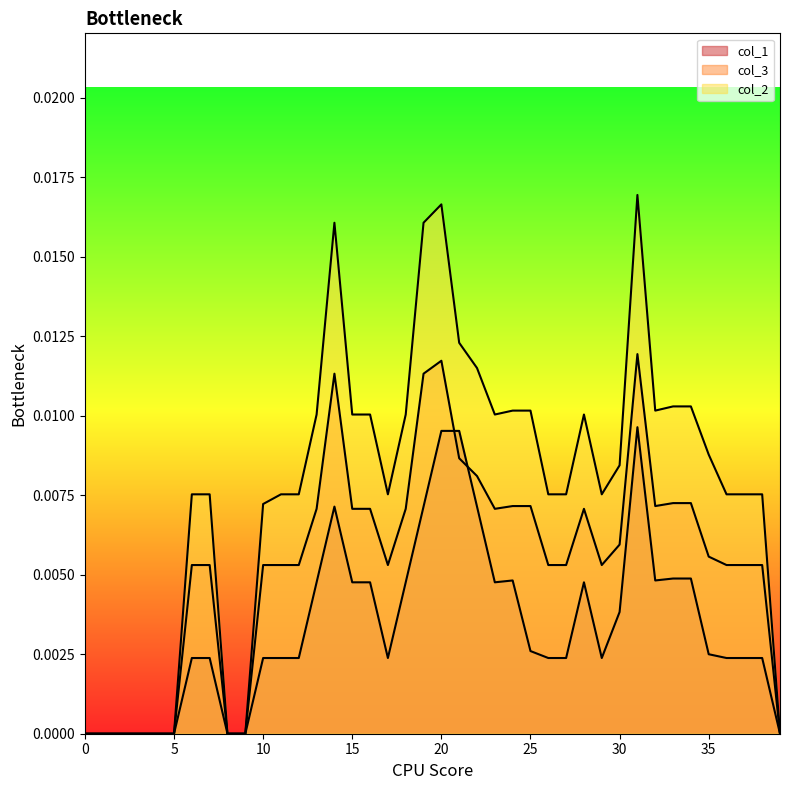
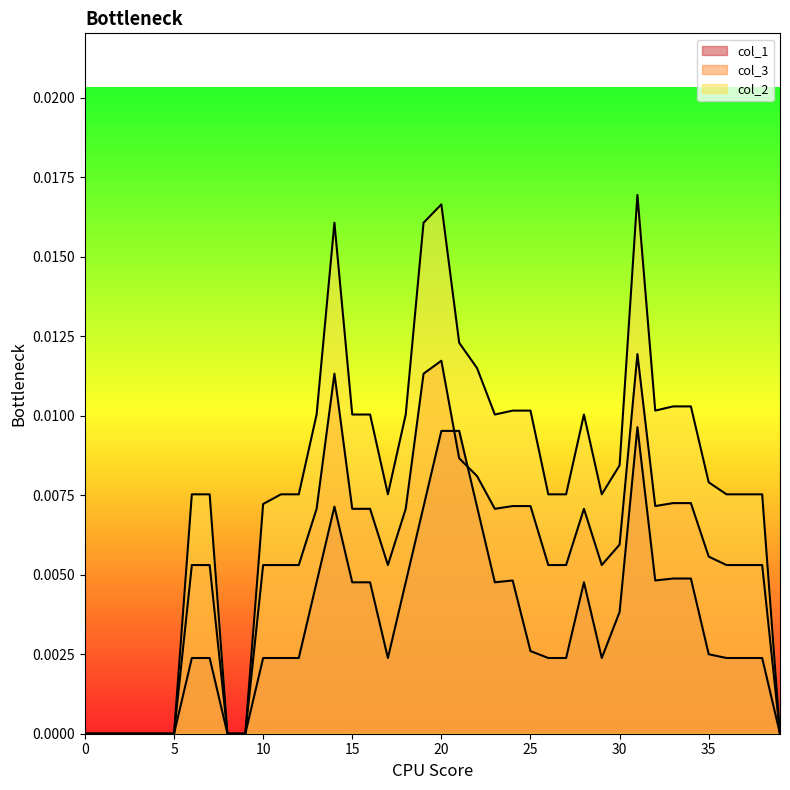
col_2, 35: 0.0088 -> 0.0079
